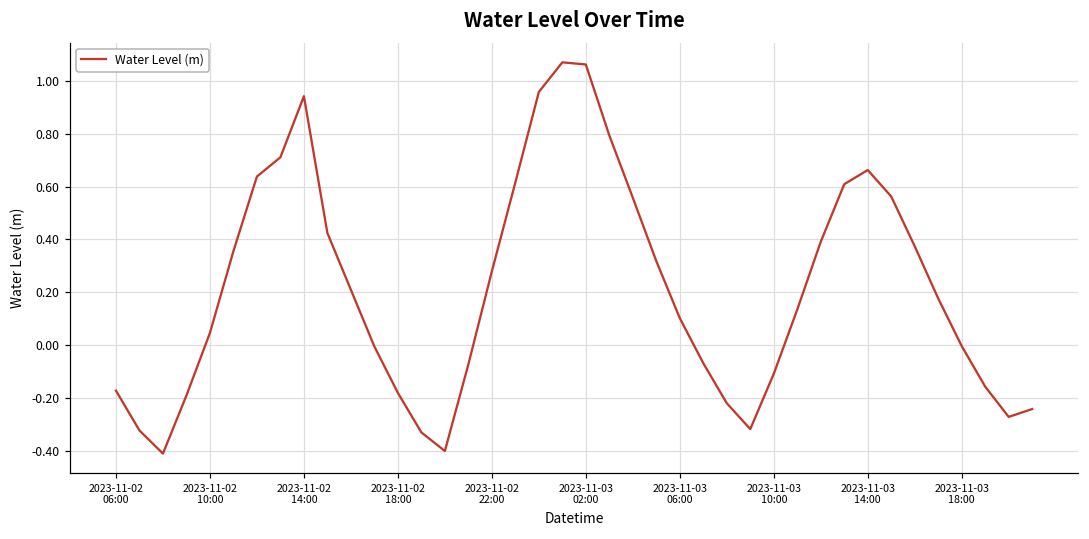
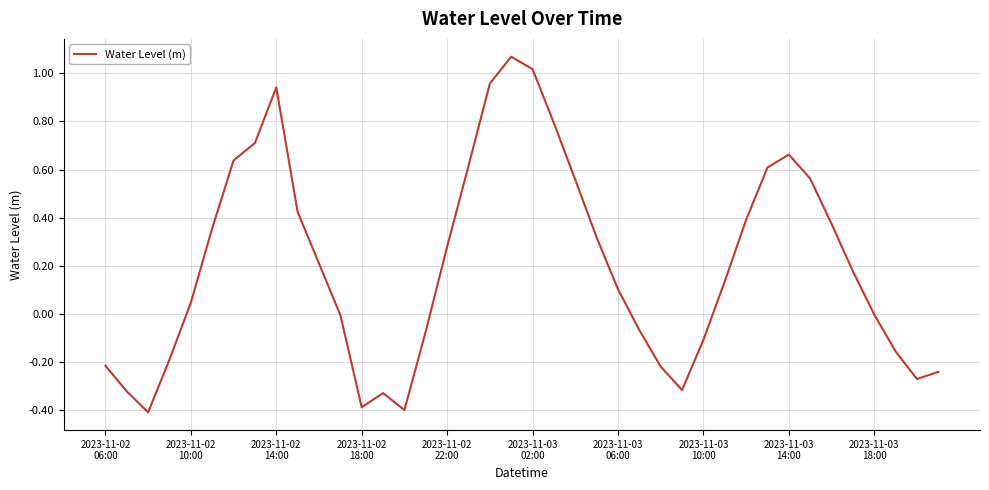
2023-11-02 06:00: -0.17 -> -0.22
2023-11-02 18:00: -0.18 -> -0.39
2023-11-03 02:00: 1.06 -> 1.02
